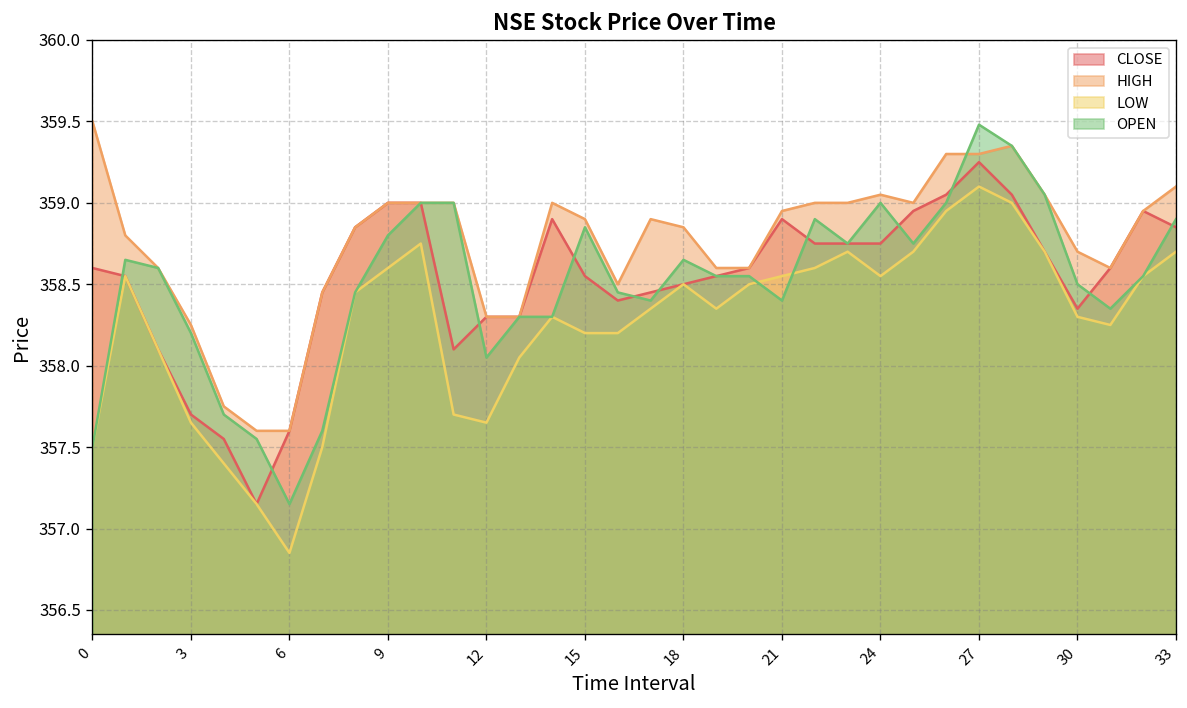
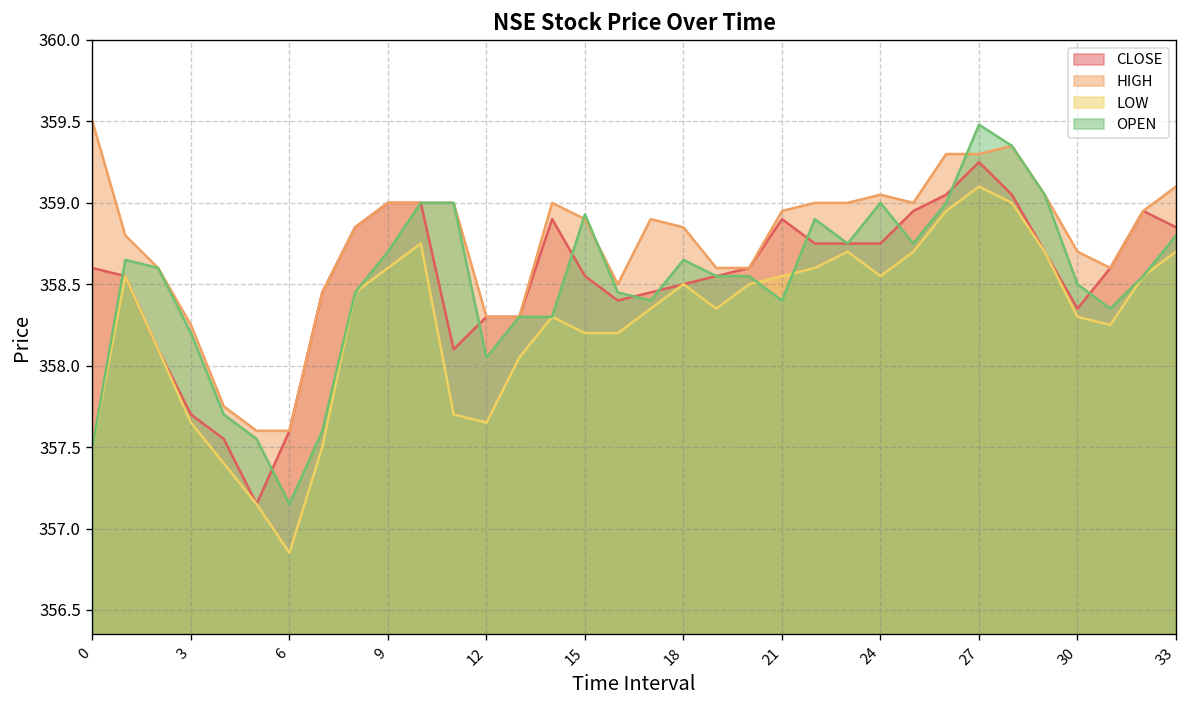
OPEN, 9: 358.8 -> 358.7
OPEN, 15: 358.85 -> 358.93
OPEN, 33: 358.9 -> 358.8
